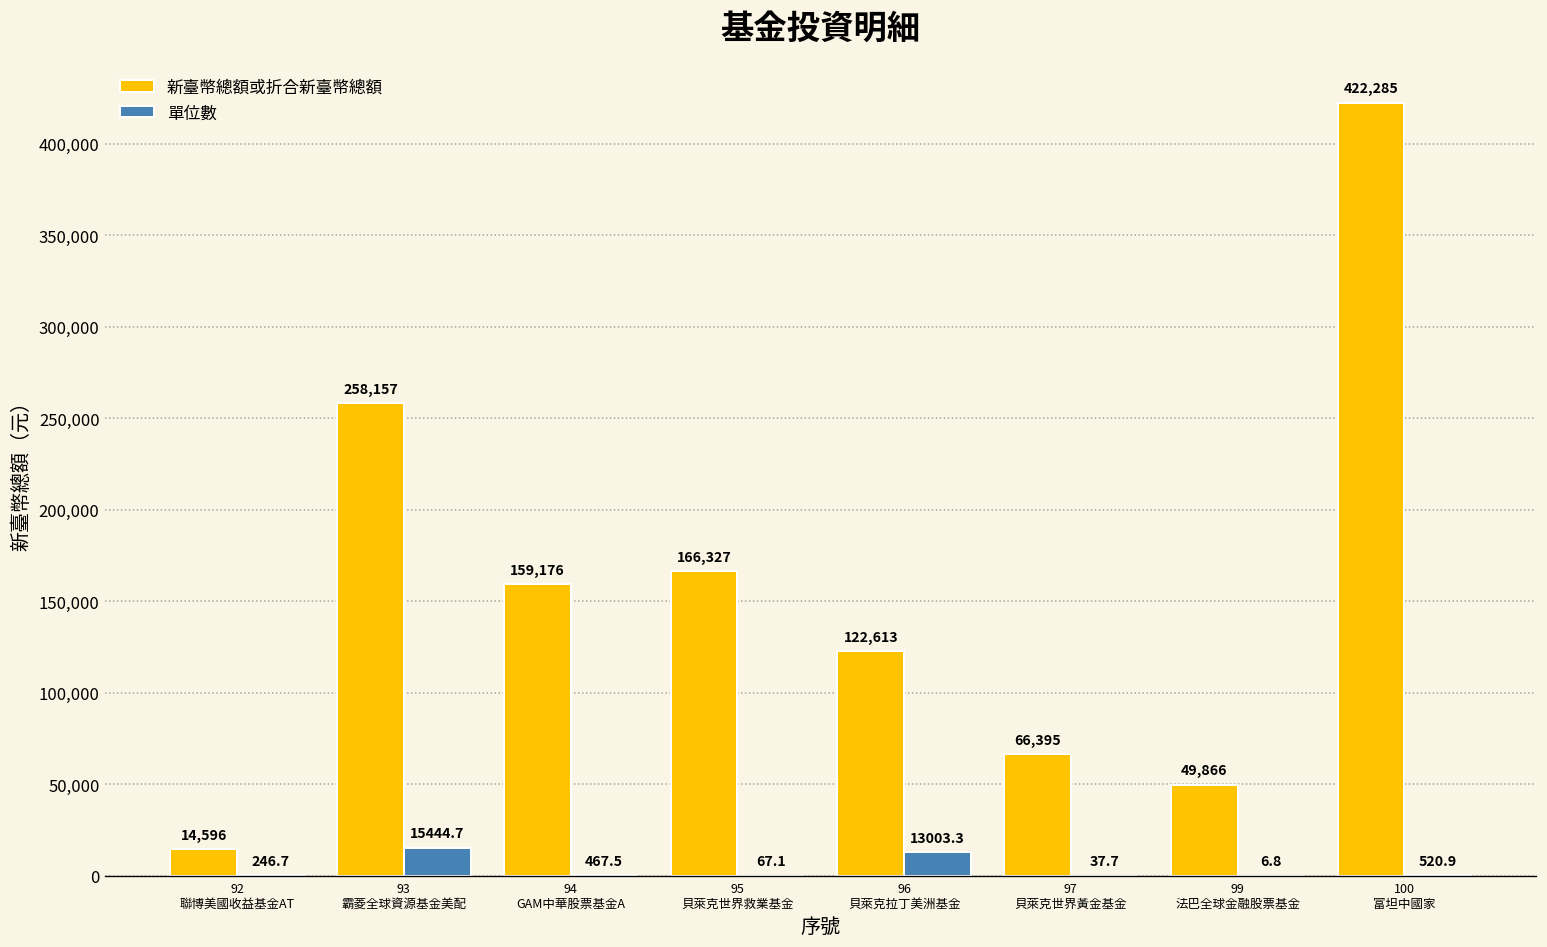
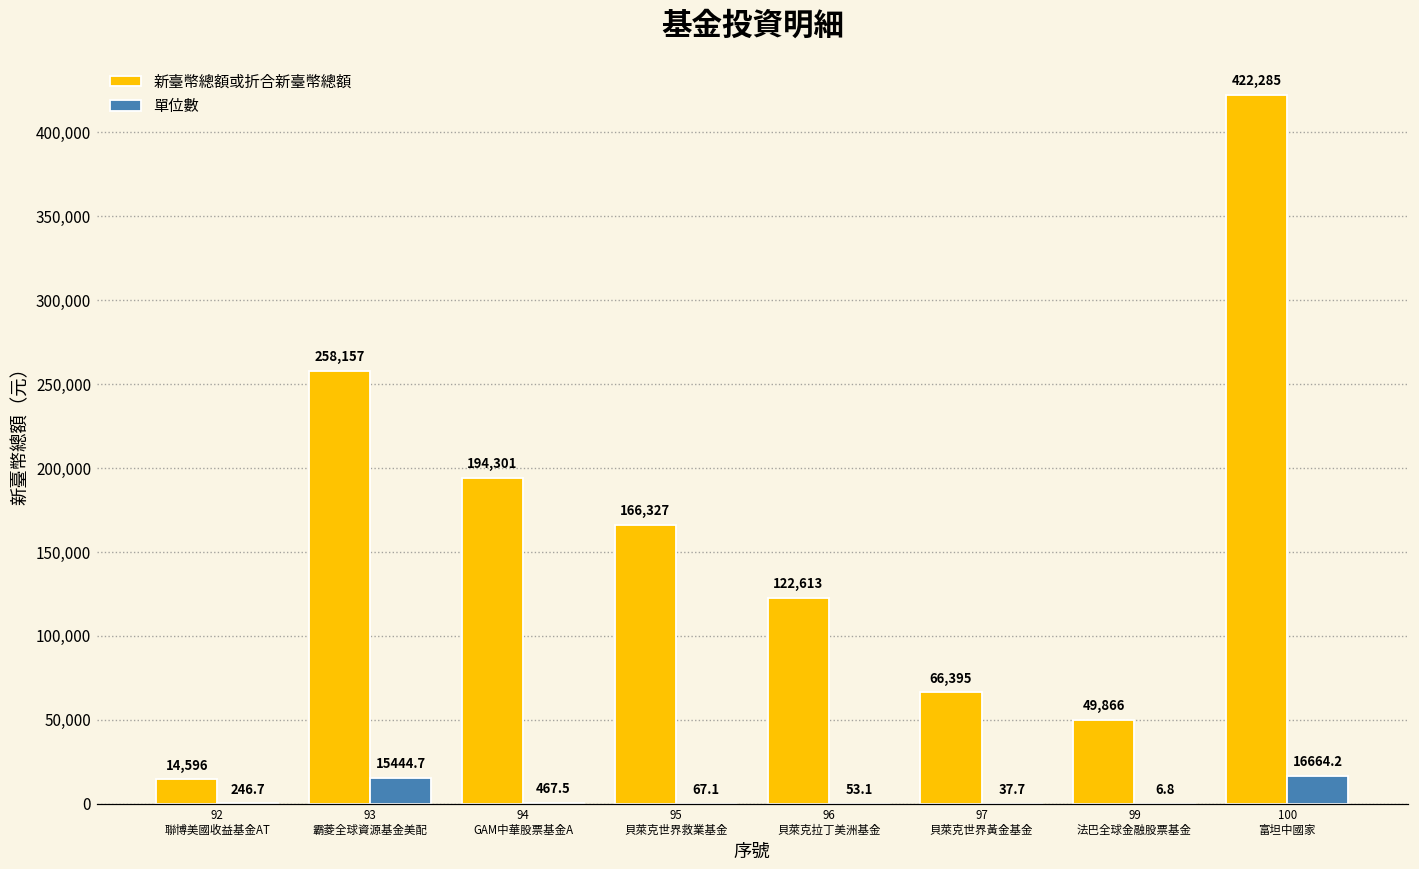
新臺幣總額或折合新臺幣總額, 94 GAM中華股票基金A: 159,176 -> 194,301
單位數, 96 貝萊克拉丁美洲基金: 13003.3 -> 53.1
單位數, 100 富坦中國家: 520.9 -> 16664.2
